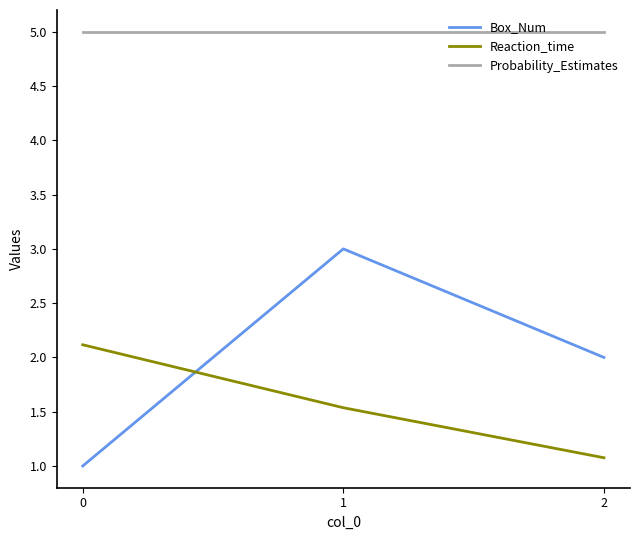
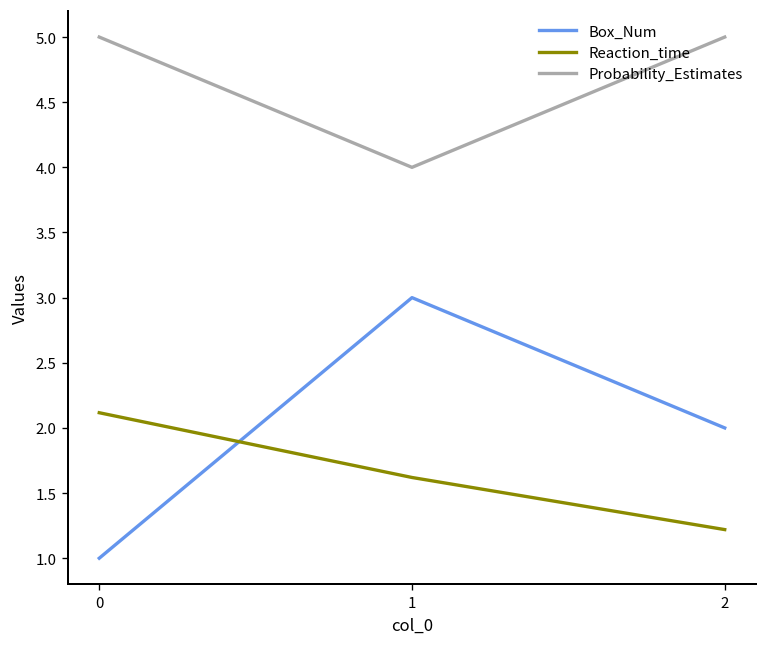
Reaction_time, 1: 1.54 -> 1.62
Probability_Estimates, 1: 5 -> 4
Reaction_time, 2: 1.08 -> 1.22
